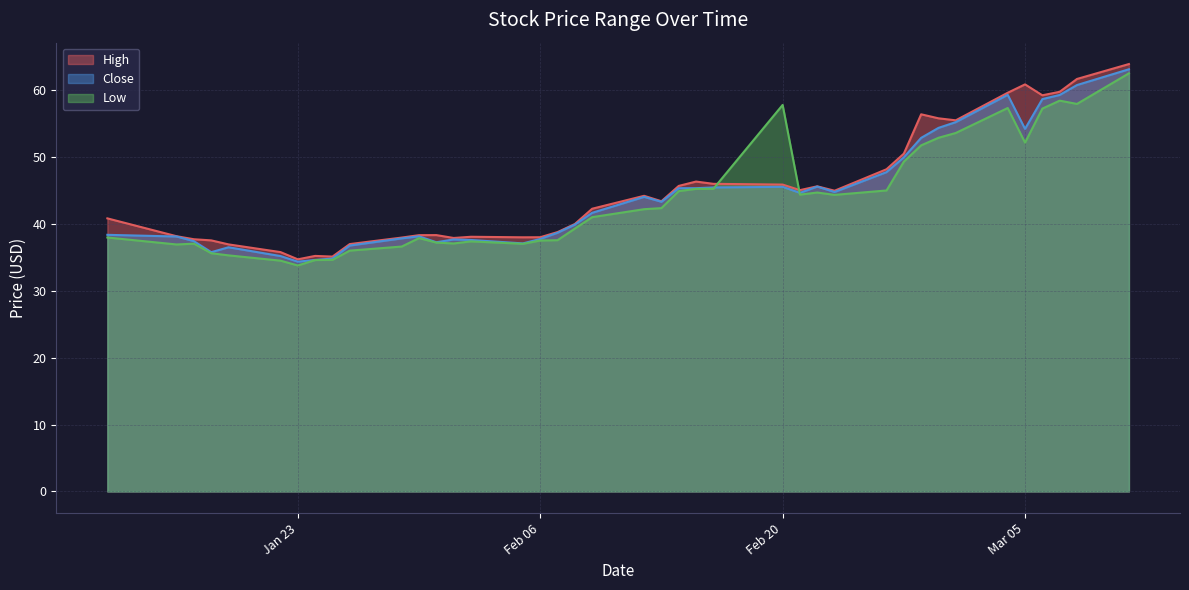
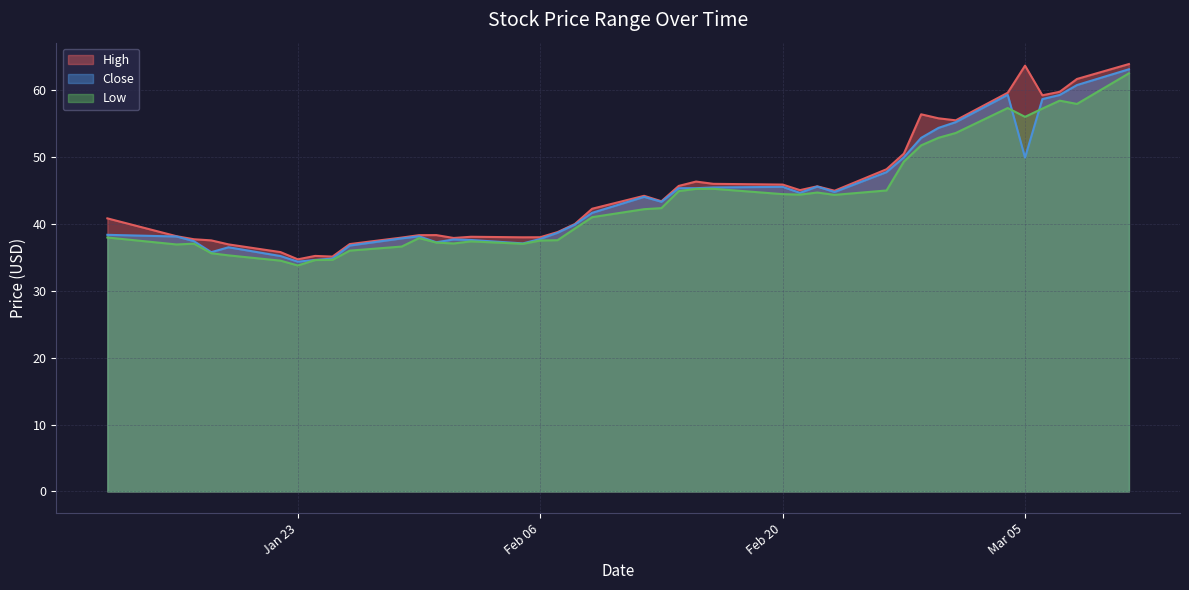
Low, Feb 20: 58 -> 44
High, Mar 05: 61 -> 64
Close, Mar 05: 54 -> 50
Low, Mar 05: 52 -> 56
